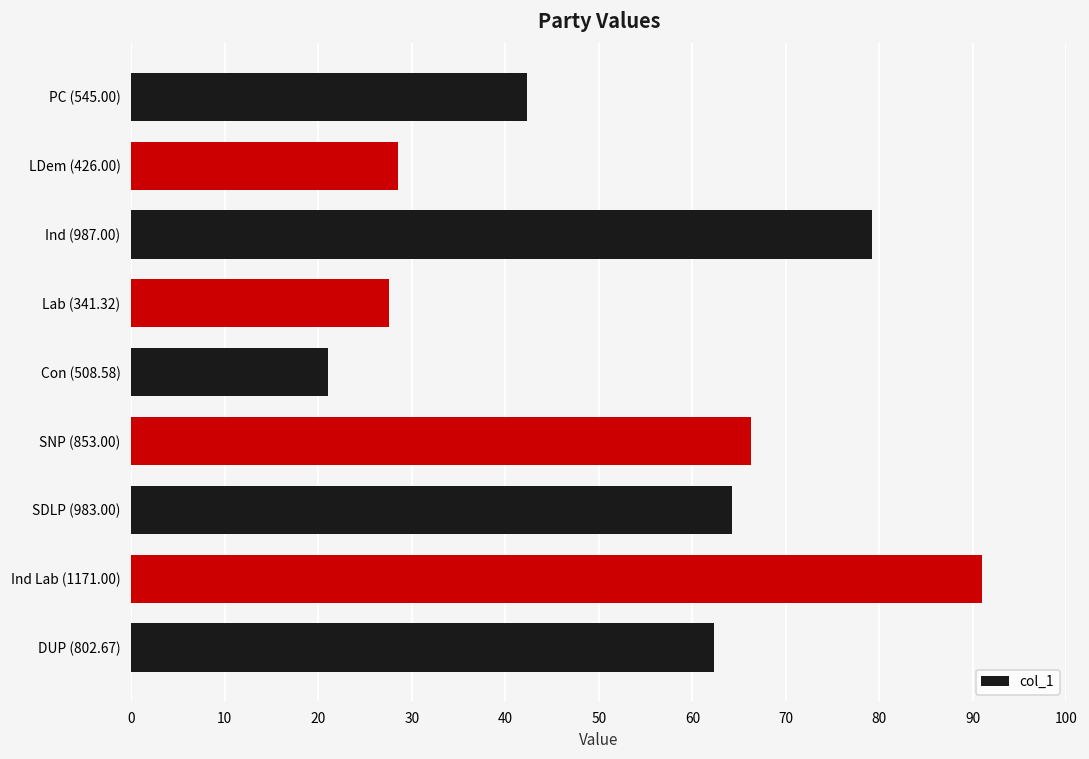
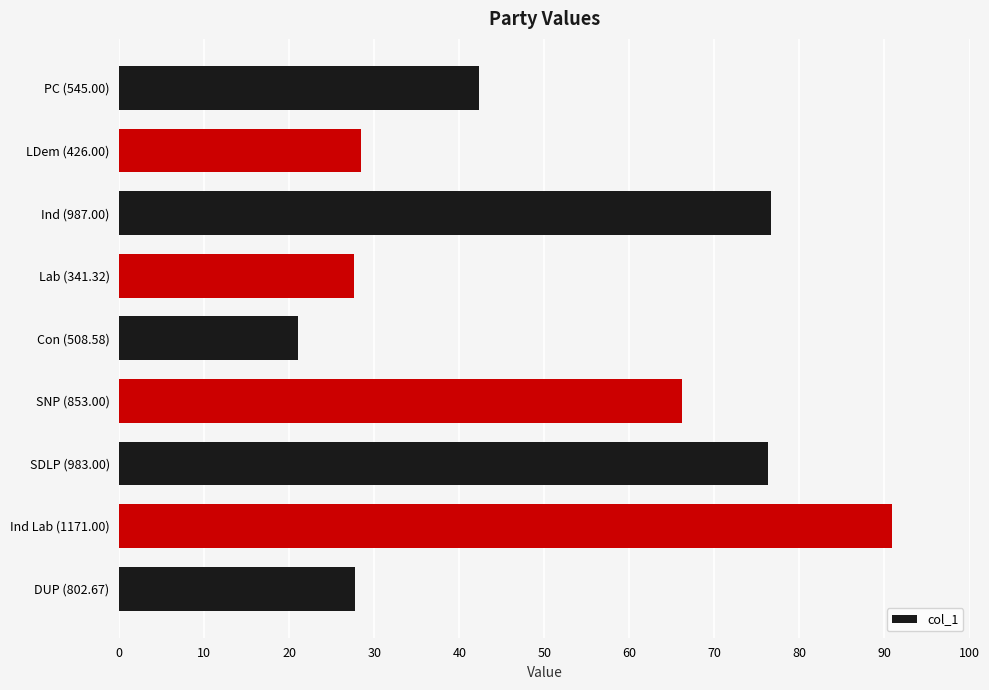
Ind (987.00): 79 -> 77
SDLP (983.00): 64 -> 76
DUP (802.67): 62 -> 28
